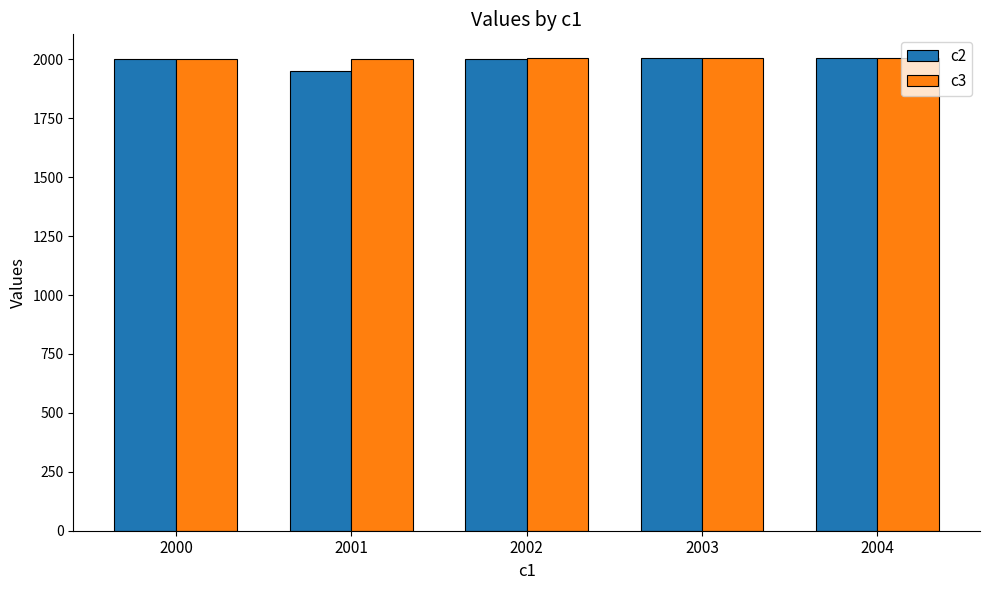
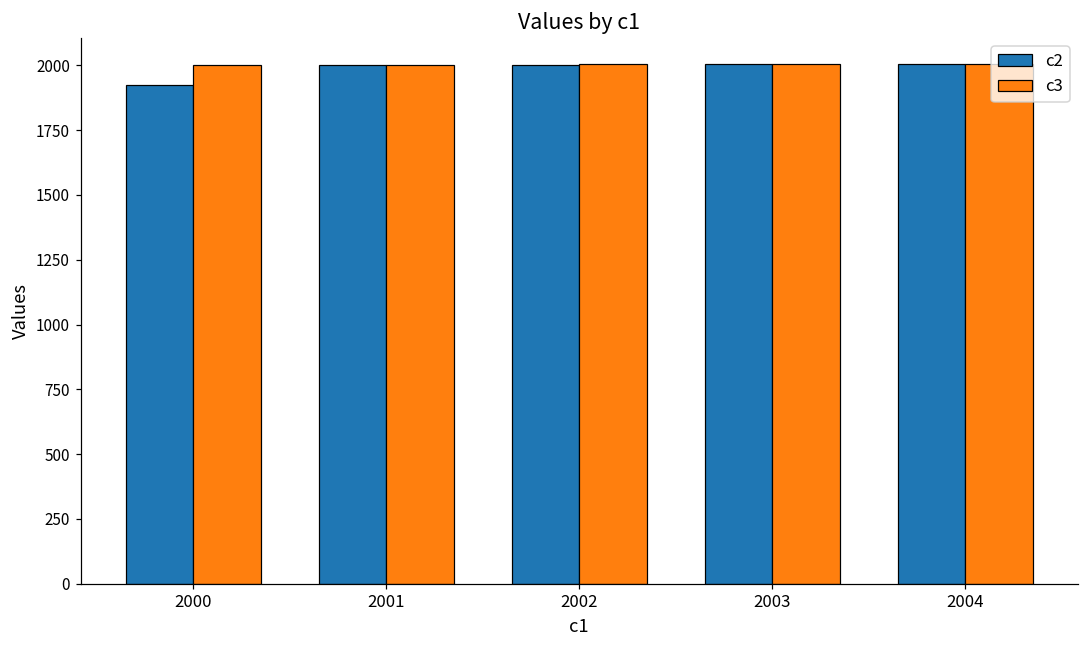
c2, 2000: 2000 -> 1930
c2, 2001: 1950 -> 2000
